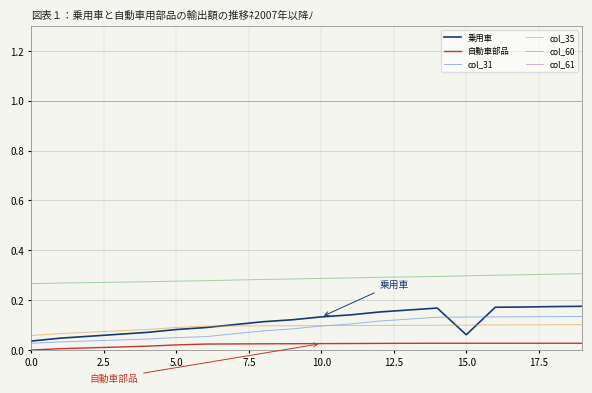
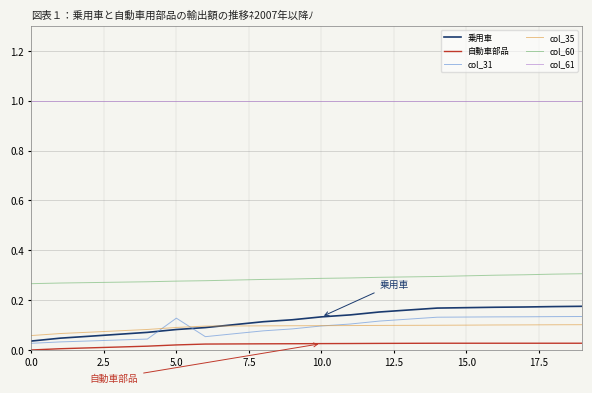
col_31, 5.0: 0.05 -> 0.13
乗用車, 15.0: 0.06 -> 0.17
